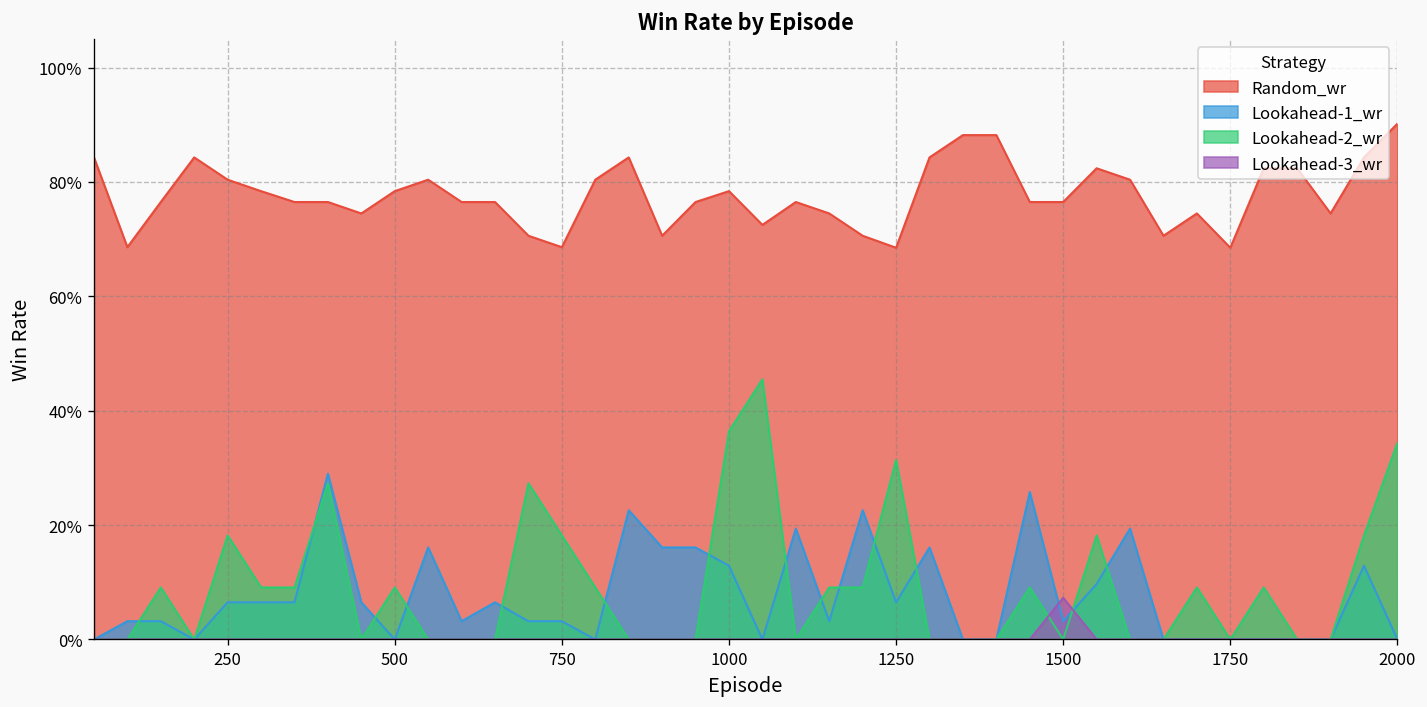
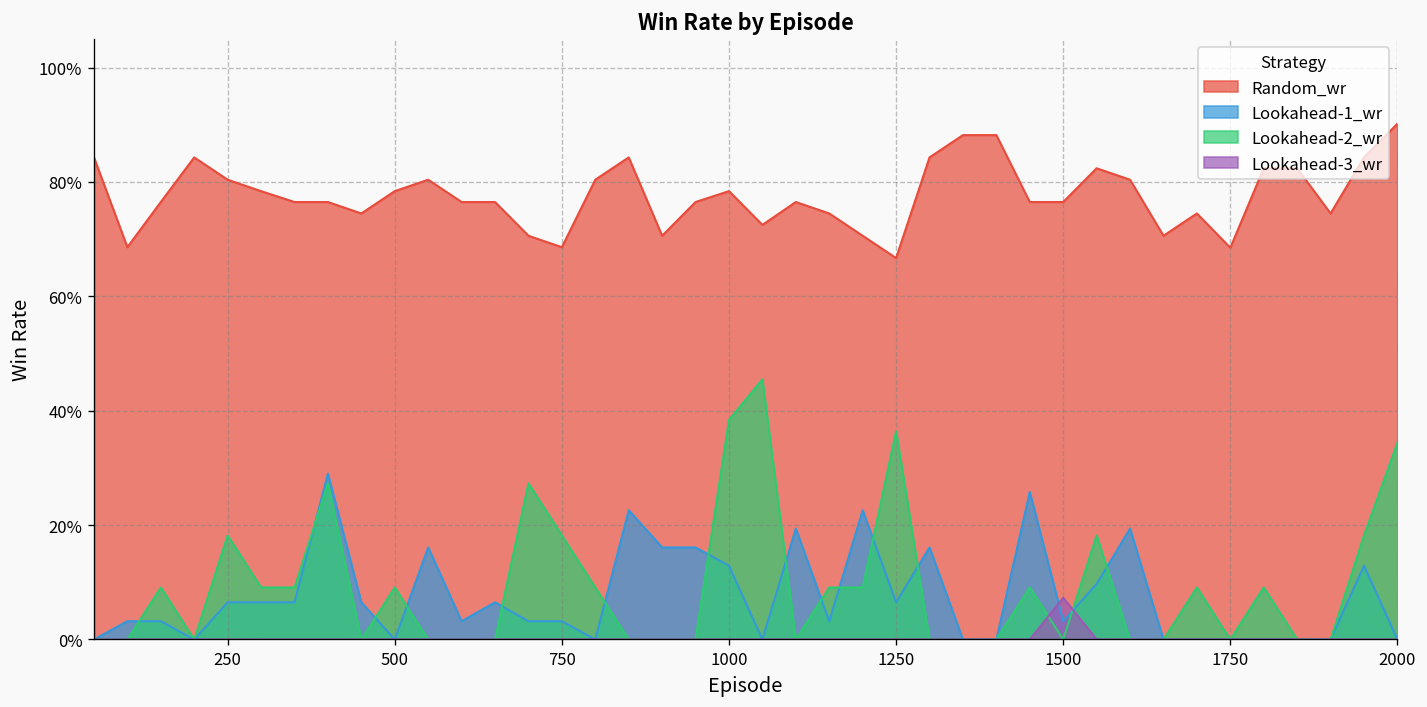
Lookahead-2_wr, 1000: 36% -> 38%
Random_wr, 1250: 69% -> 67%
Lookahead-2_wr, 1250: 31% -> 36%
